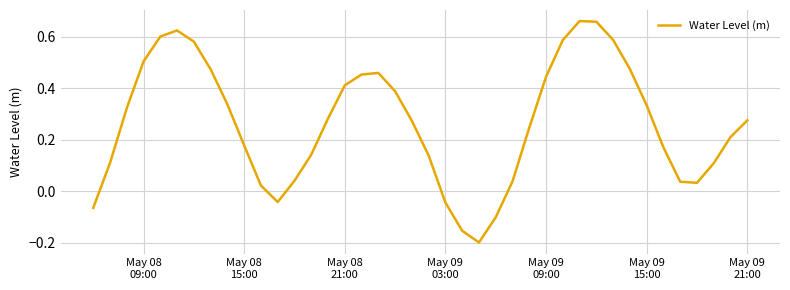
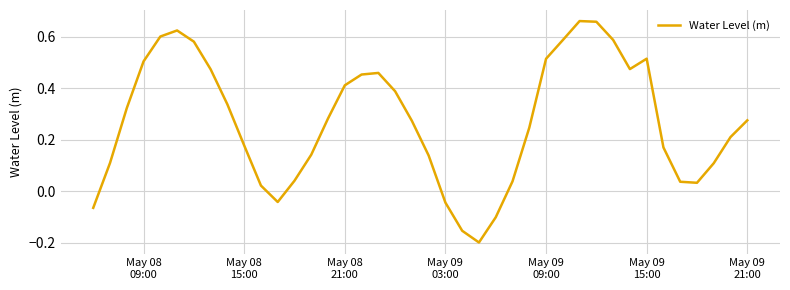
May 09 09:00: 0.44 -> 0.51
May 09 15:00: 0.33 -> 0.51
